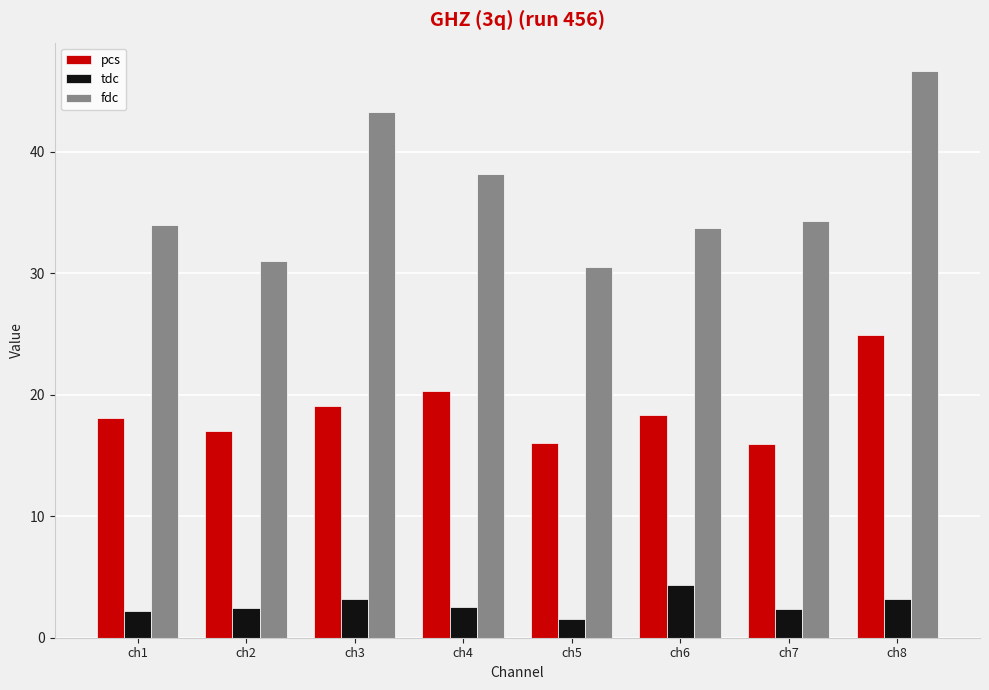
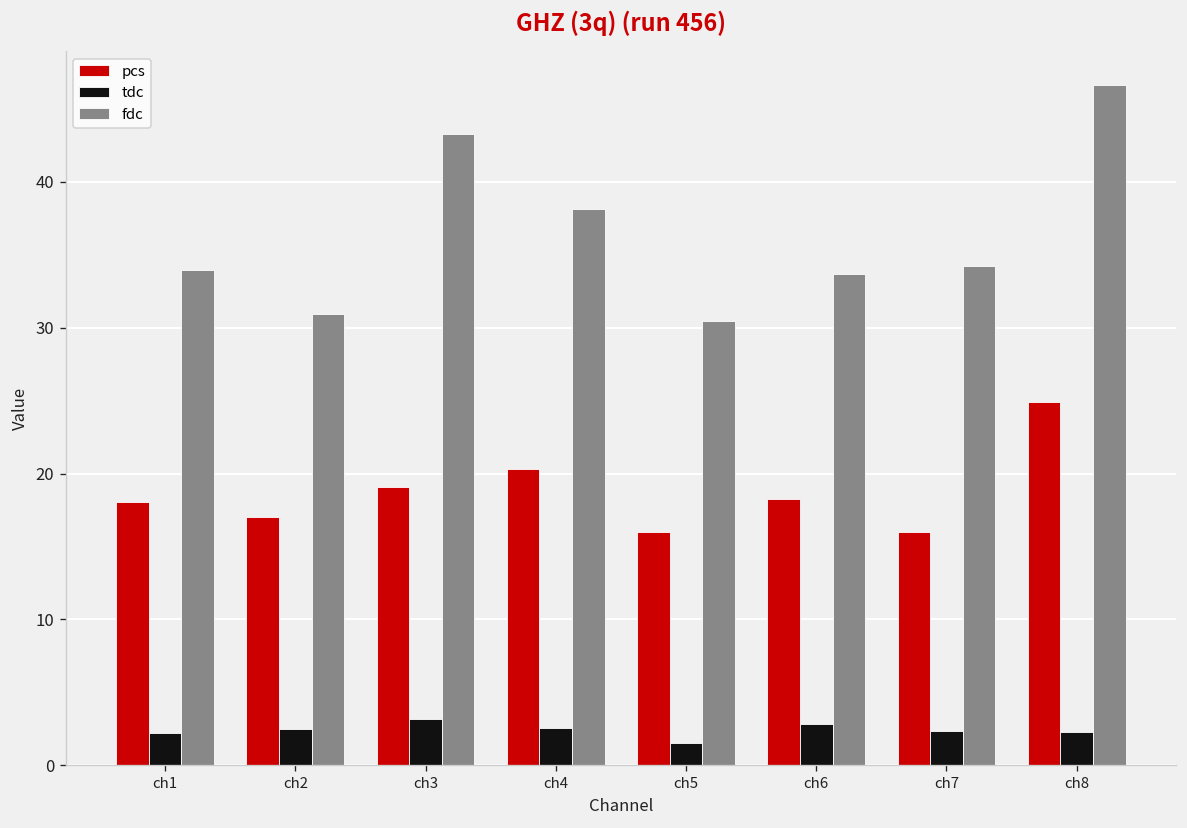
tdc, ch6: 4.3 -> 2.9
tdc, ch8: 3.2 -> 2.3
